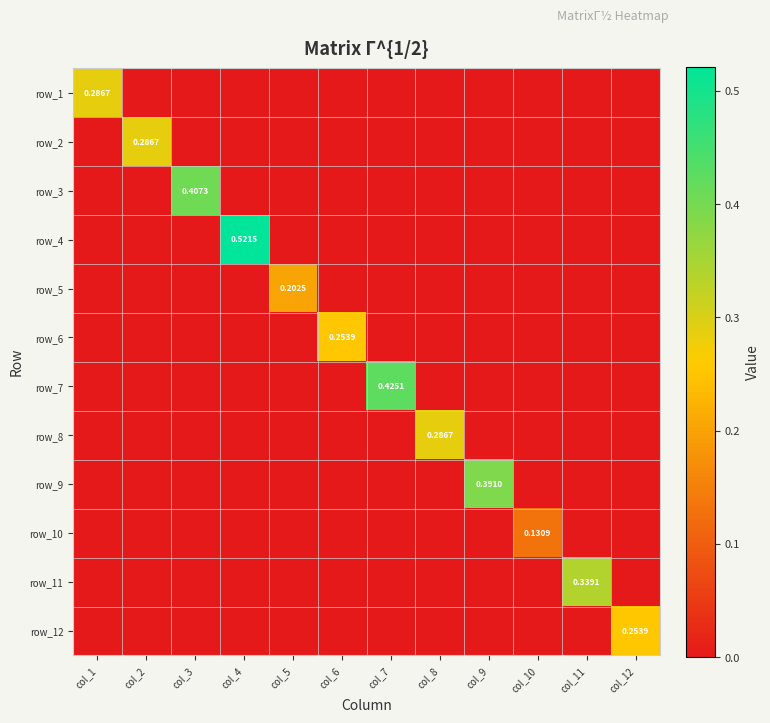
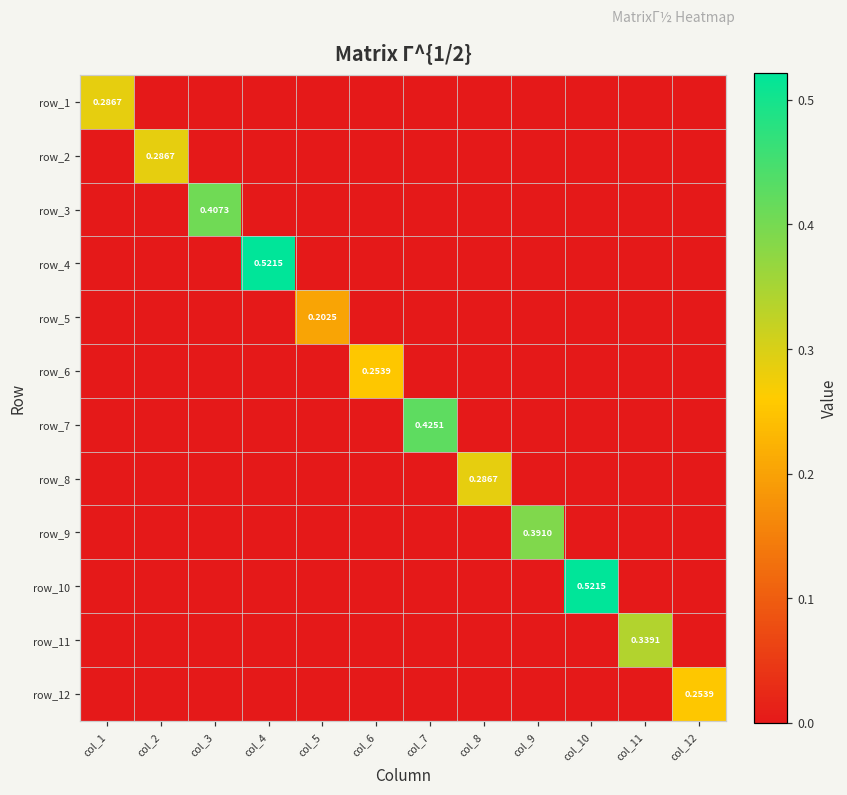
row_10, col_10: 0.1309 -> 0.5215
